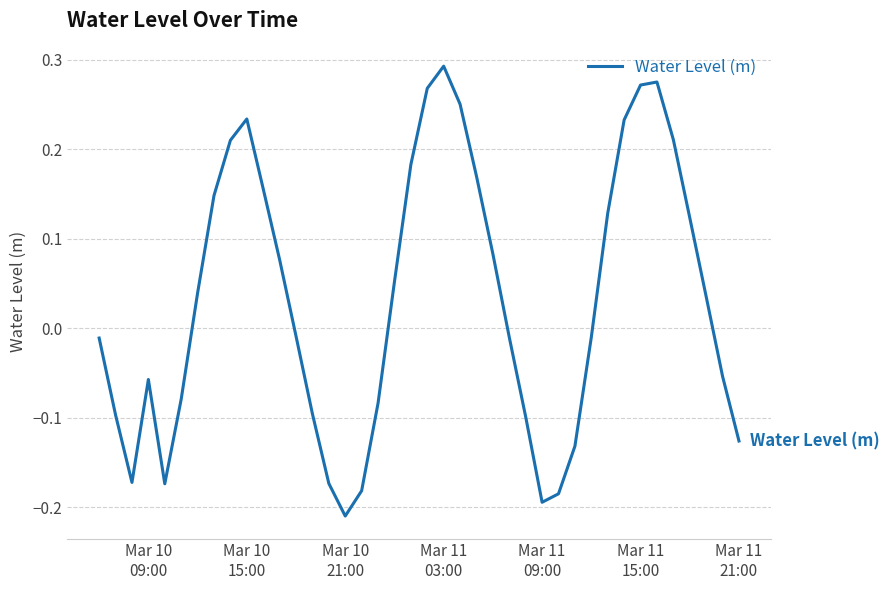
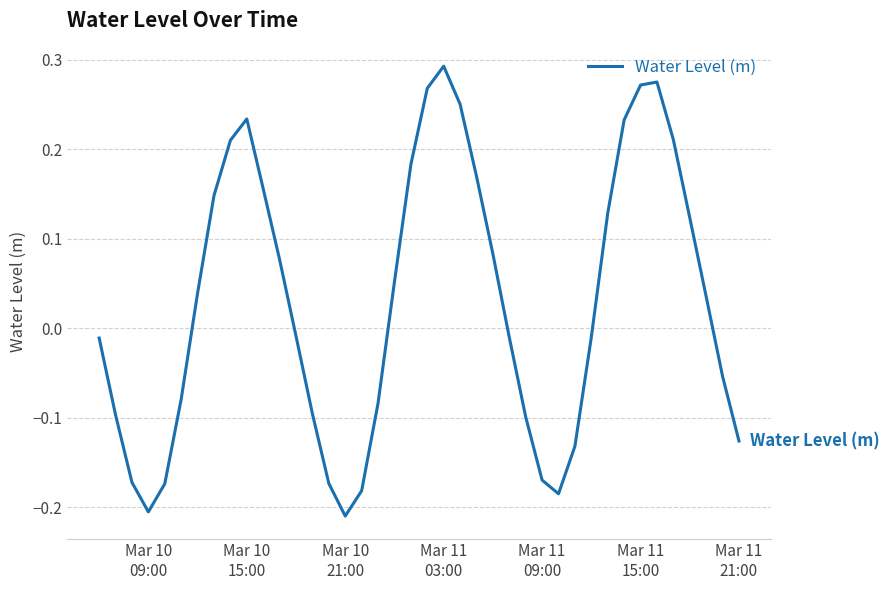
Mar 10 09:00: -0.06 -> -0.21
Mar 11 09:00: -0.19 -> -0.17
